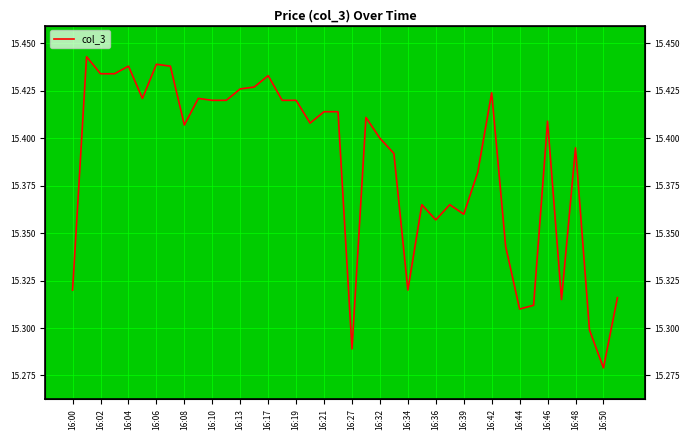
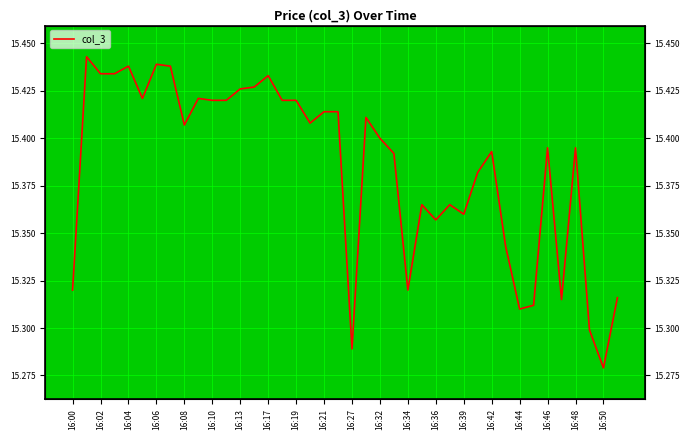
16:42: 15.424 -> 15.393
16:46: 15.409 -> 15.395
